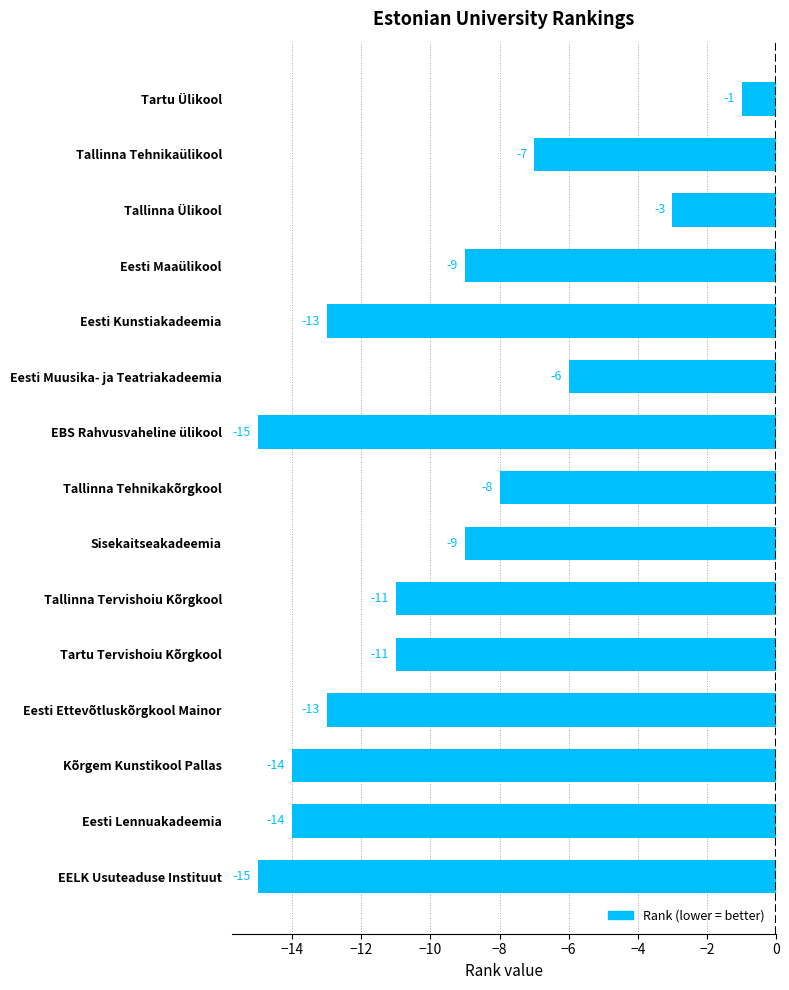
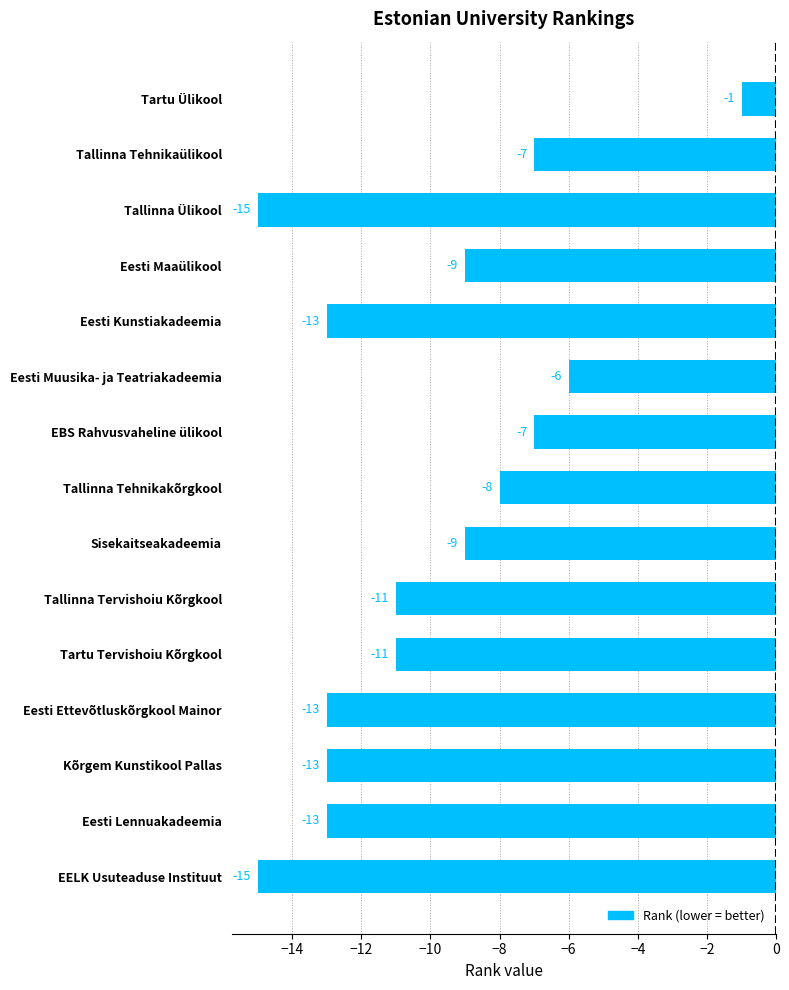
Tallinna Ülikool: -3 -> -15
EBS Rahvusvaheline ülikool: -15 -> -7
Kõrgem Kunstikool Pallas: -14 -> -13
Eesti Lennuakadeemia: -14 -> -13
